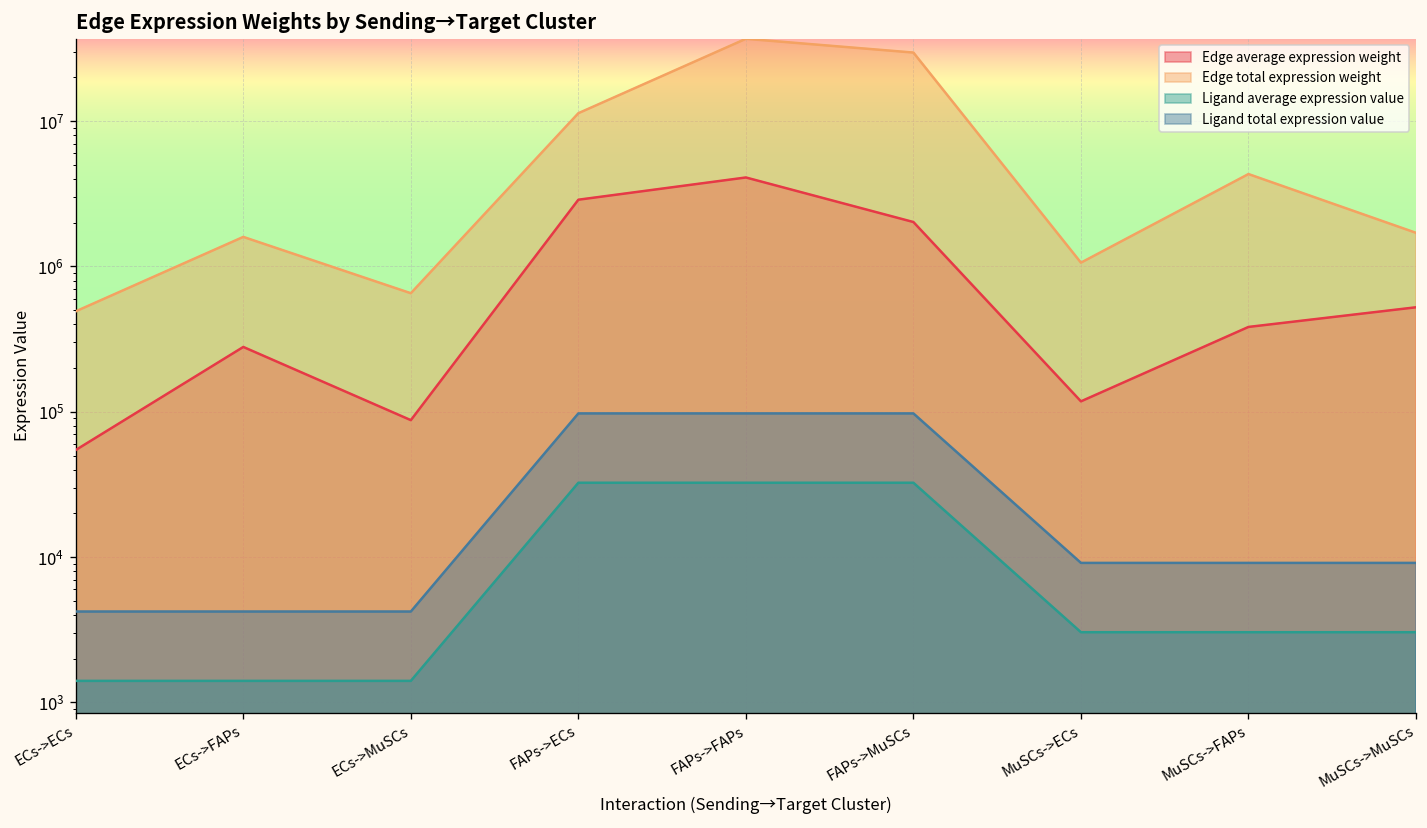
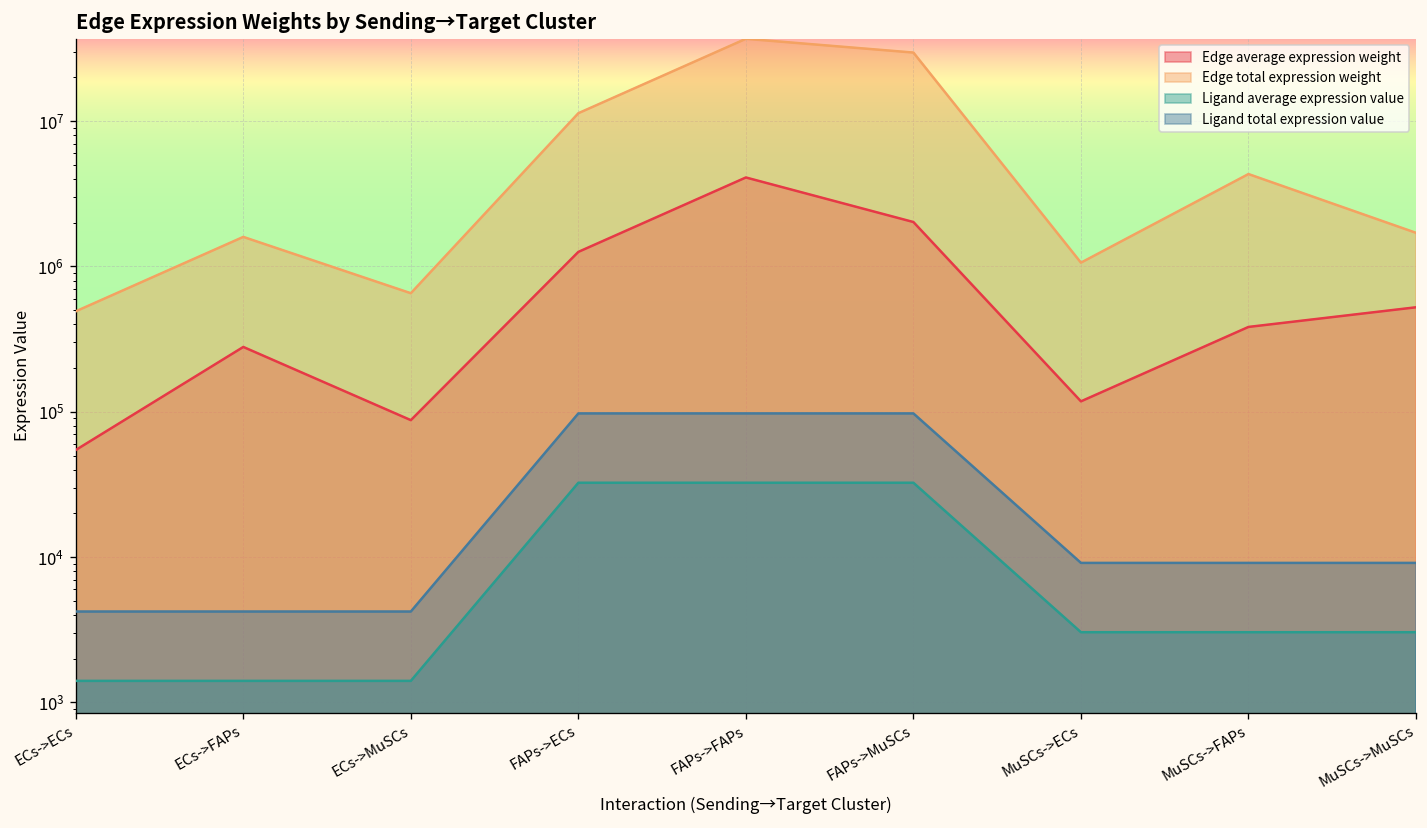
Edge average expression weight, FAPs->ECs: 2900000 -> 1300000
